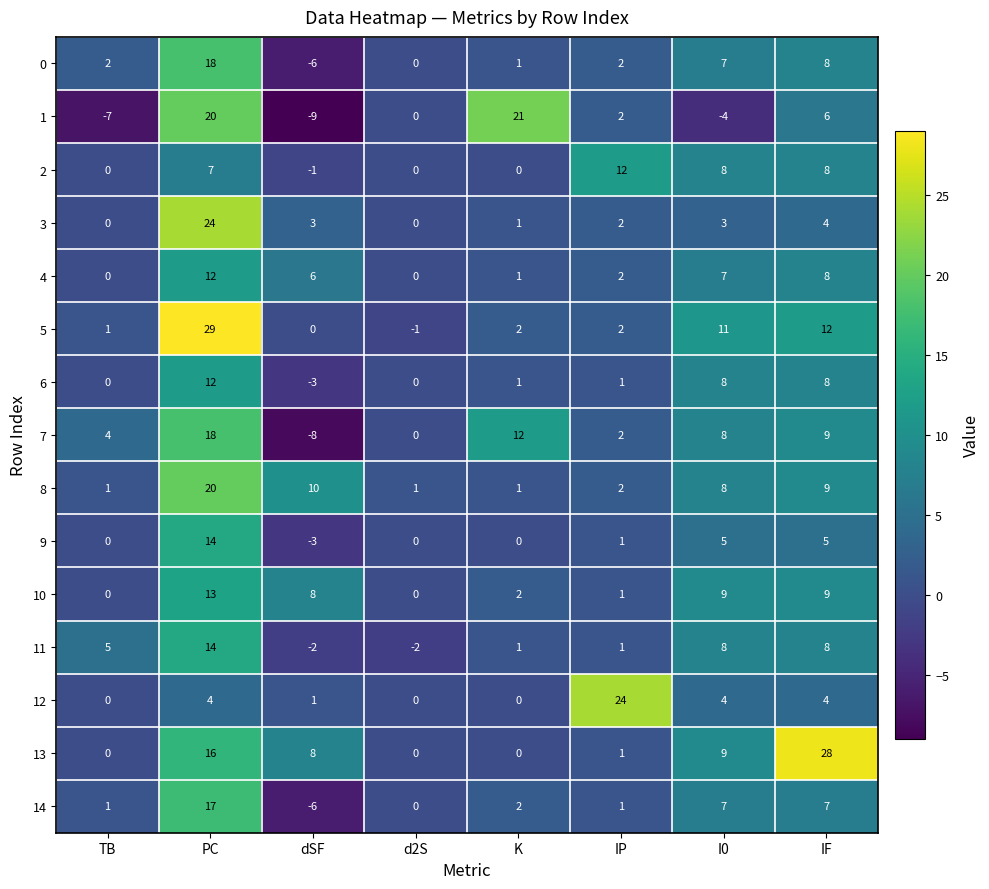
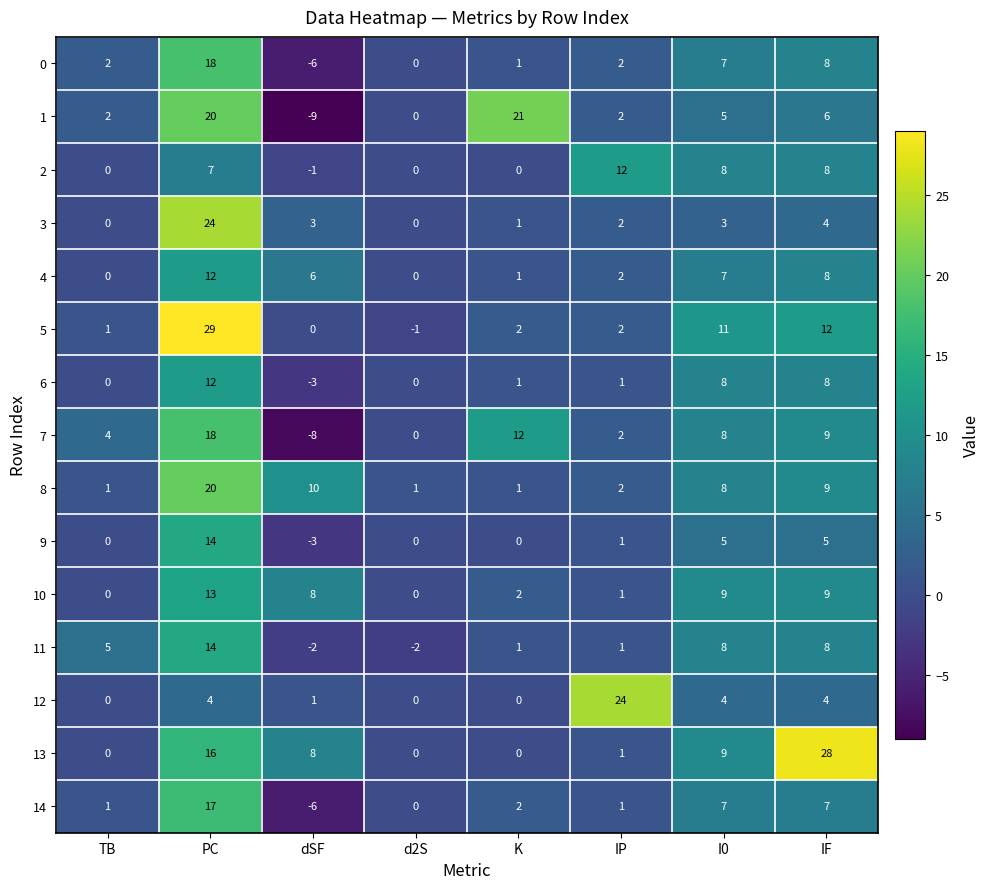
1, TB: -7 -> 2
1, I0: -4 -> 5
